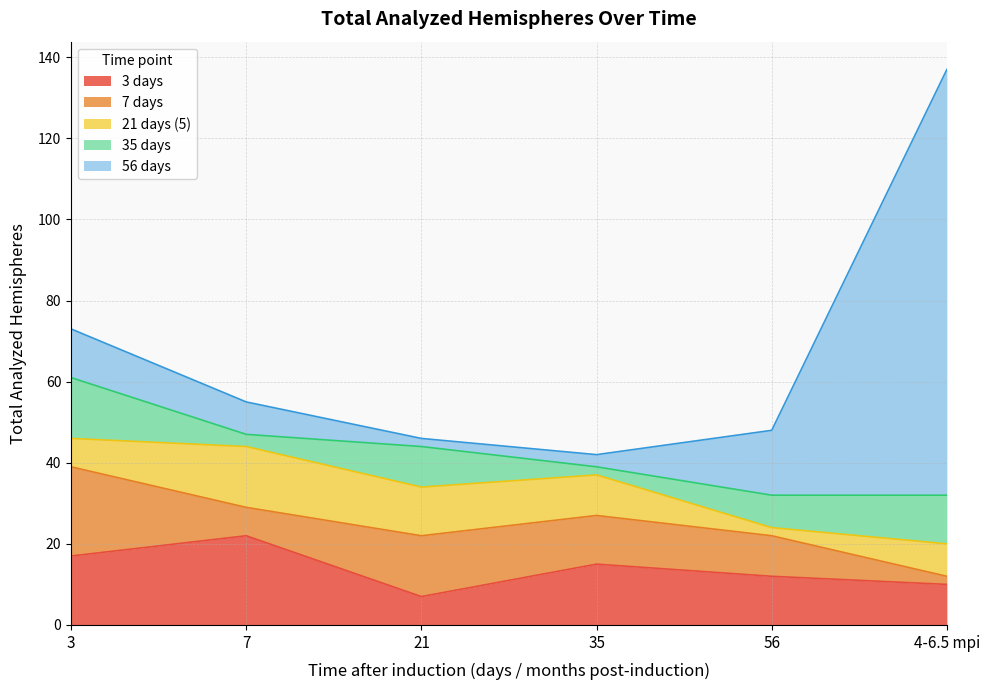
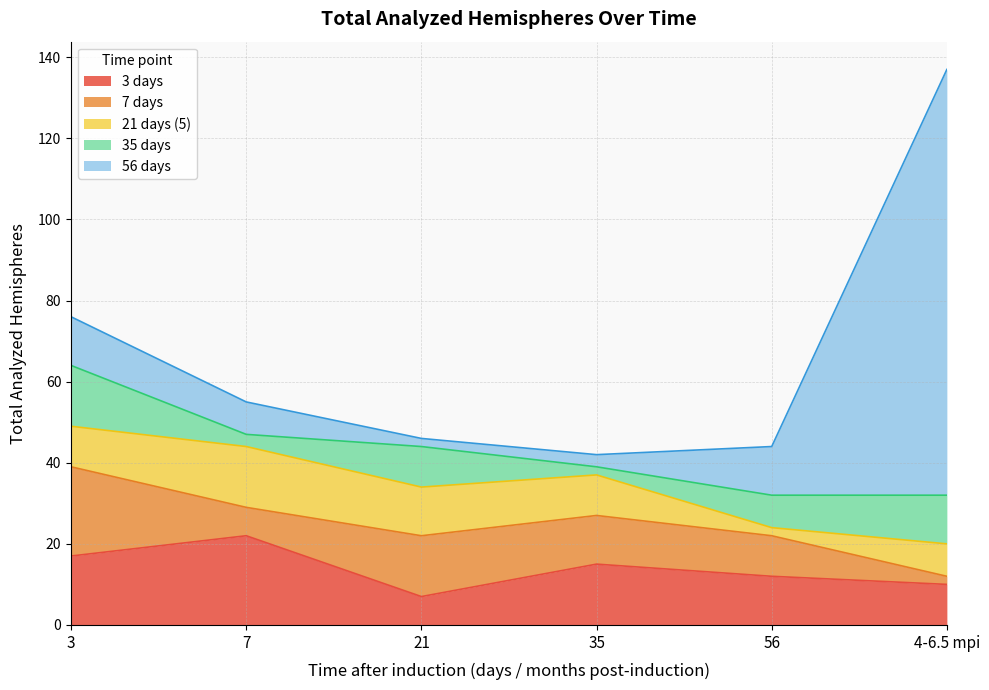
21 days (5), 3: 7 -> 10
56 days, 56: 16 -> 12
